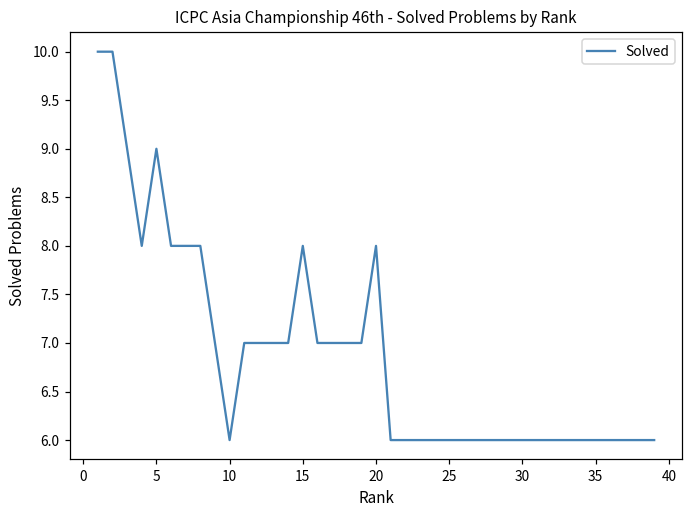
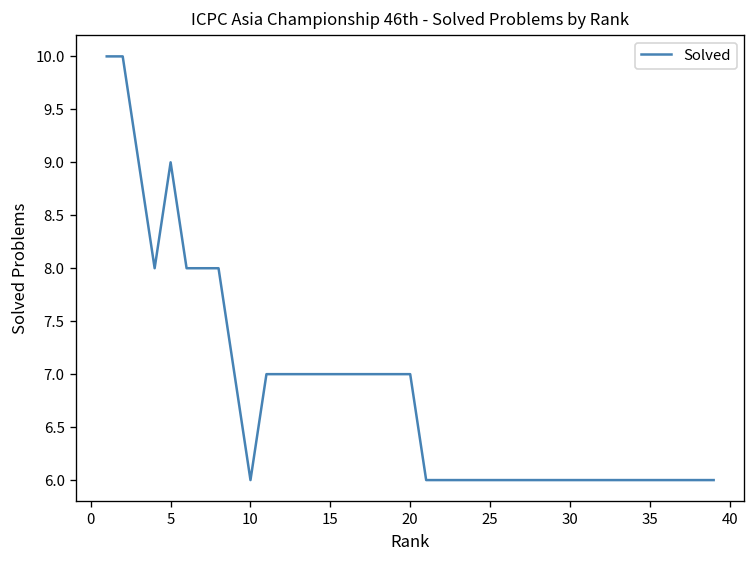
15: 8 -> 7
20: 8 -> 7
